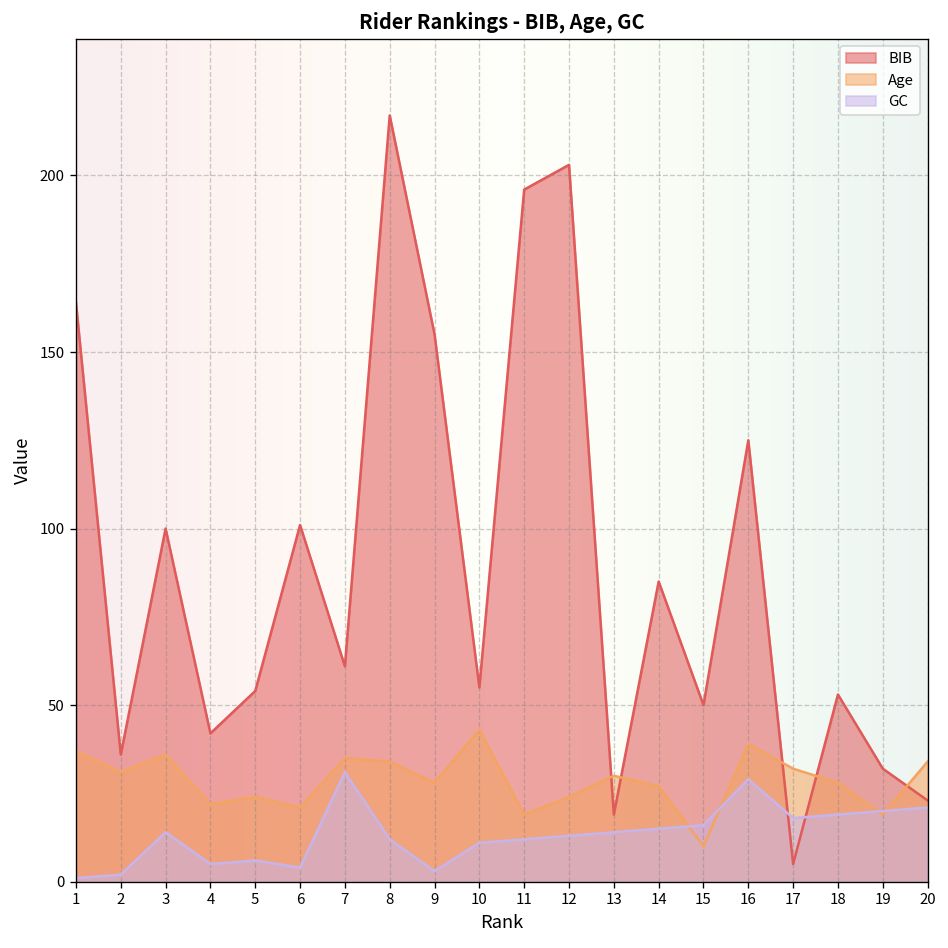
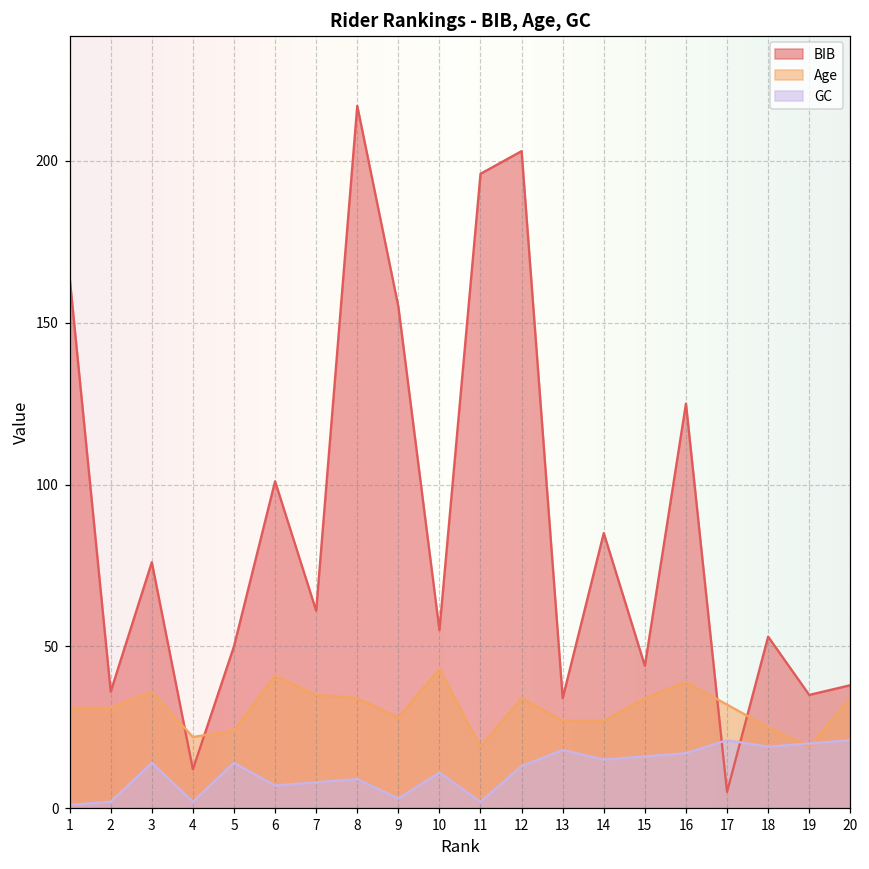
Age, 1: 37 -> 31
BIB, 3: 100 -> 76
BIB, 4: 42 -> 12
GC, 4: 5 -> 2
BIB, 5: 54 -> 50
GC, 5: 6 -> 14
Age, 6: 21 -> 41
GC, 6: 4 -> 7
GC, 7: 31 -> 8
GC, 8: 12 -> 9
GC, 11: 12 -> 2
Age, 12: 24 -> 34
BIB, 13: 19 -> 34
Age, 13: 30 -> 27
GC, 13: 14 -> 18
BIB, 15: 50 -> 44
Age, 15: 10 -> 34
GC, 16: 29 -> 17
GC, 17: 18 -> 21
Age, 18: 28 -> 25
BIB, 19: 32 -> 35
BIB, 20: 23 -> 38
